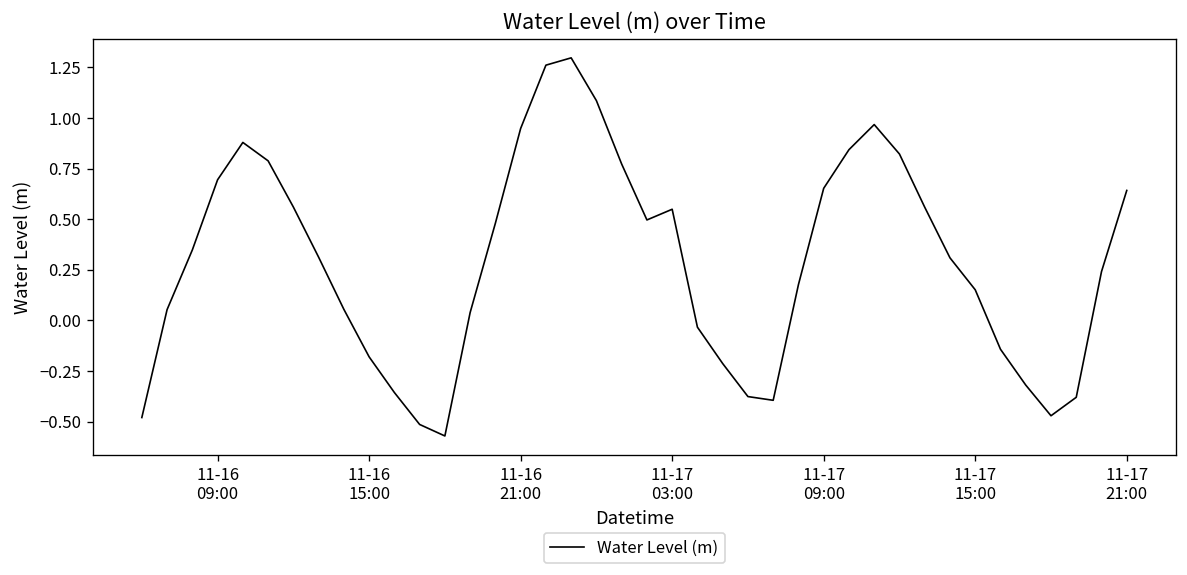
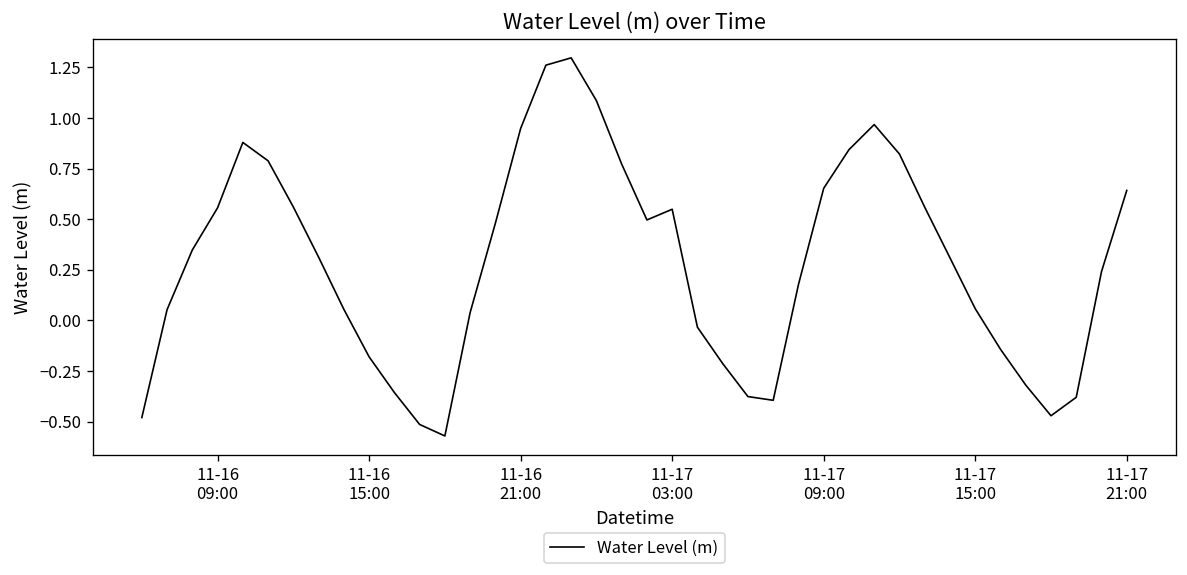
11-16 09:00: 0.69 -> 0.56
11-17 15:00: 0.15 -> 0.06
